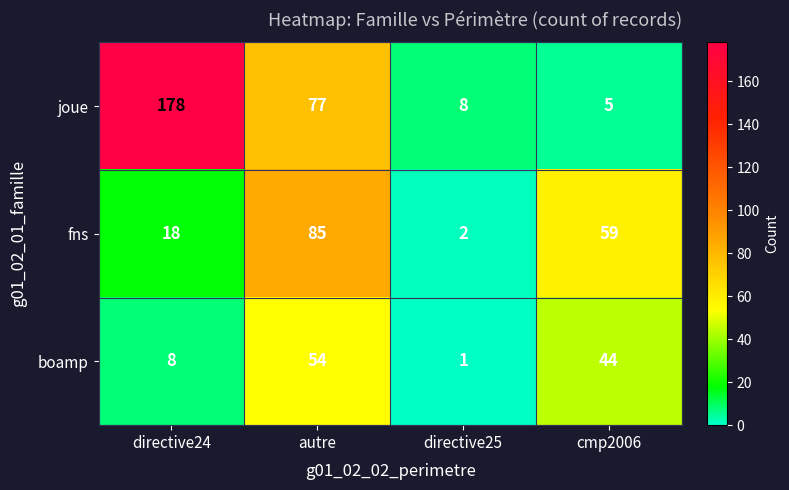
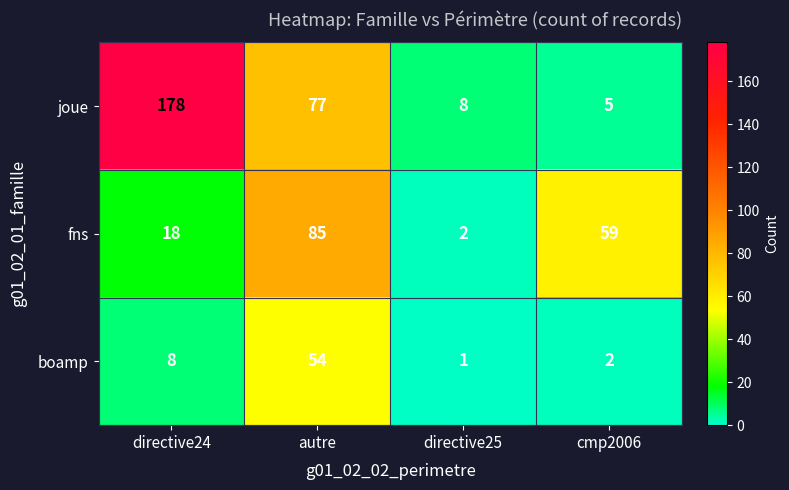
boamp, cmp2006: 44 -> 2
